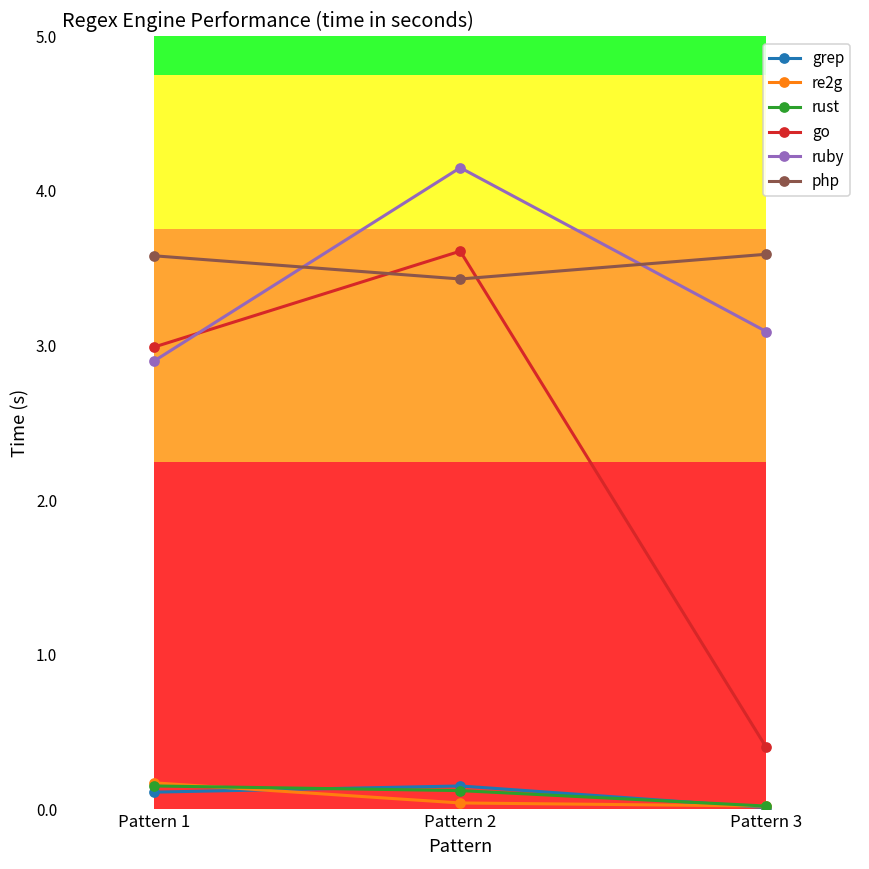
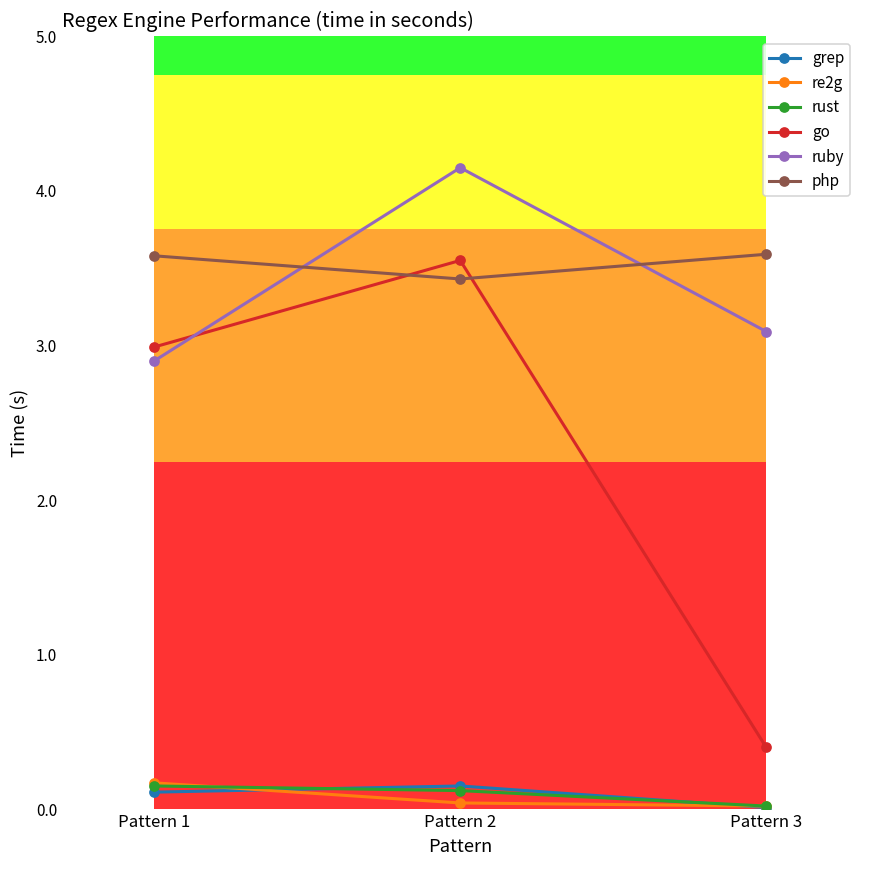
go, Pattern 2: 3.61 -> 3.55
